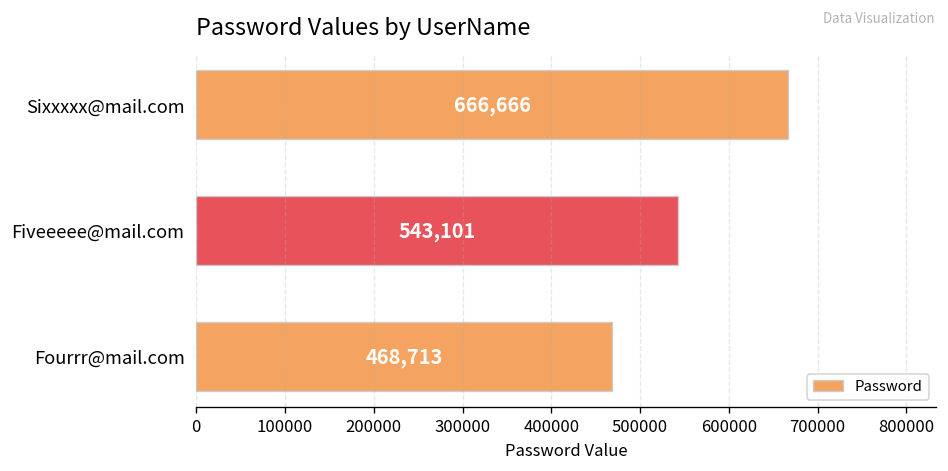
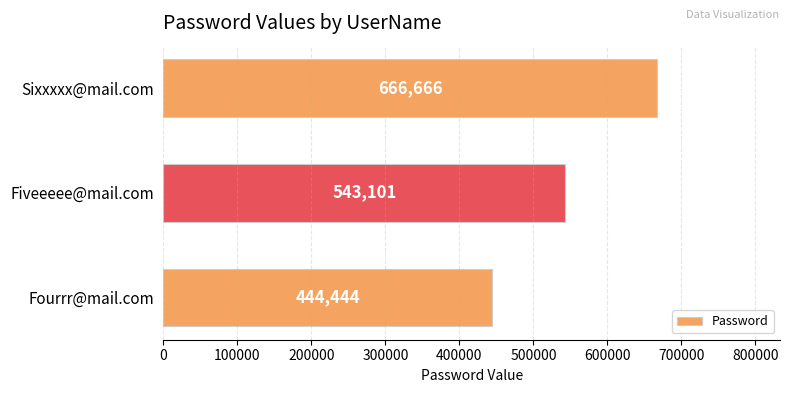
Fourrr@mail.com: 468,713 -> 444,444
